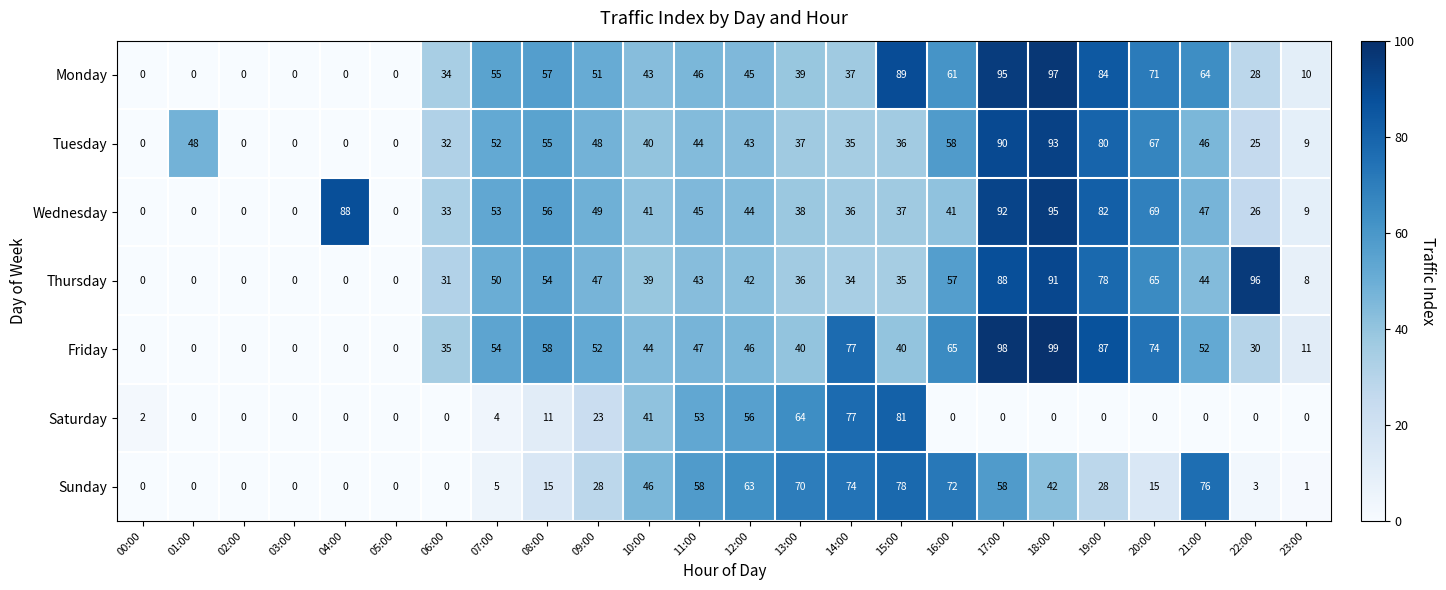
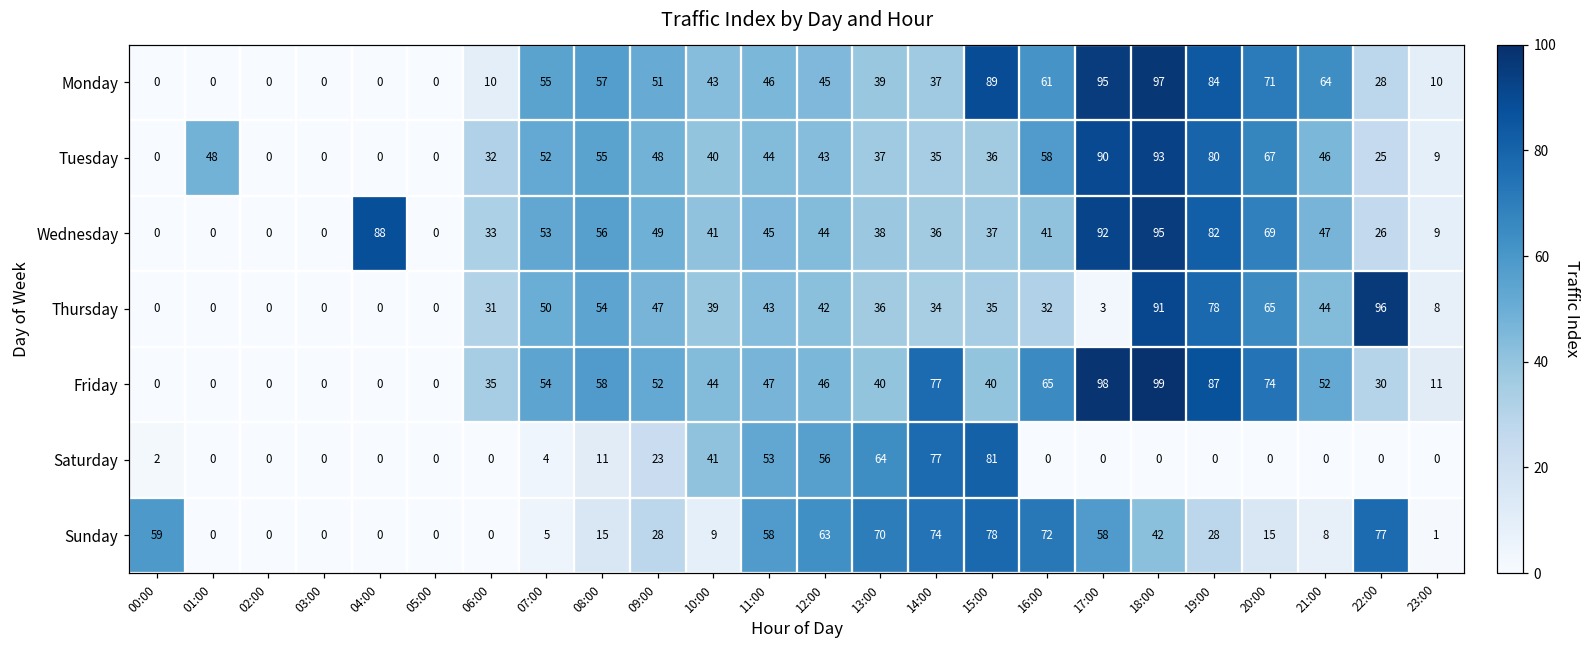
Monday, 06:00: 34 -> 10
Thursday, 16:00: 57 -> 32
Thursday, 17:00: 88 -> 3
Sunday, 00:00: 0 -> 59
Sunday, 10:00: 46 -> 9
Sunday, 21:00: 76 -> 8
Sunday, 22:00: 3 -> 77
